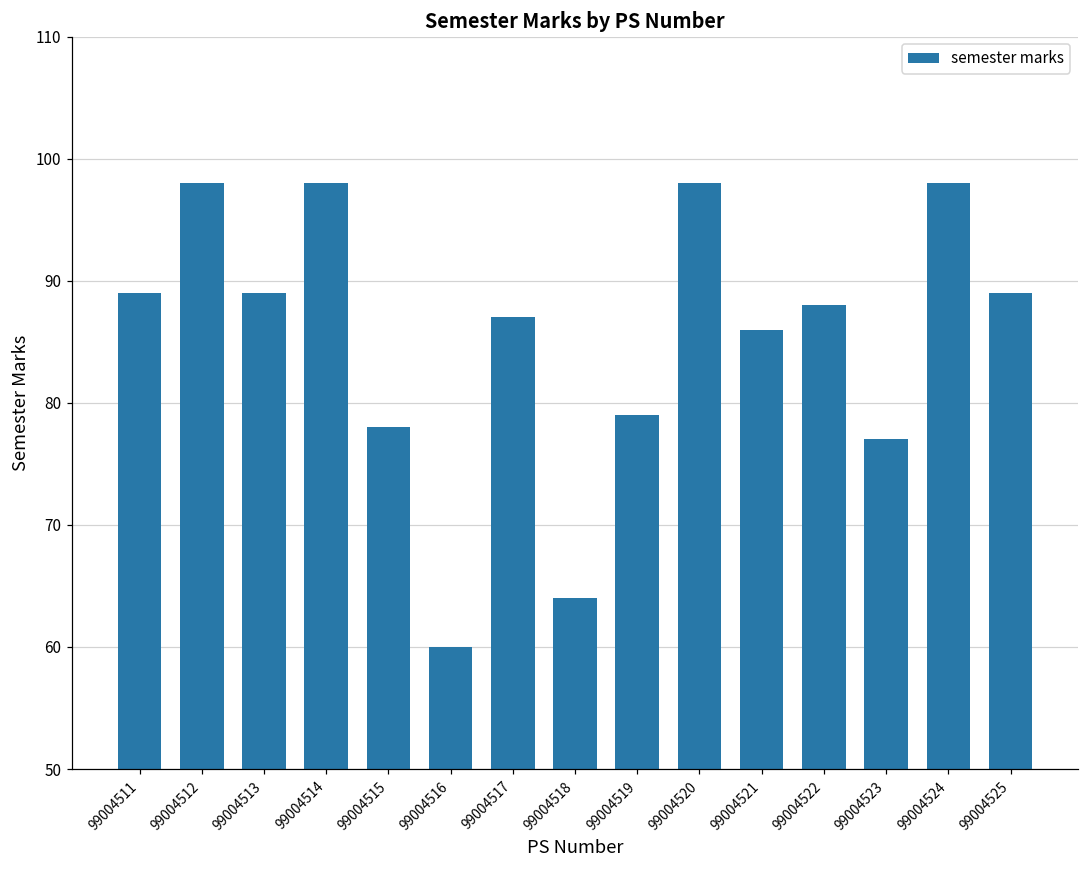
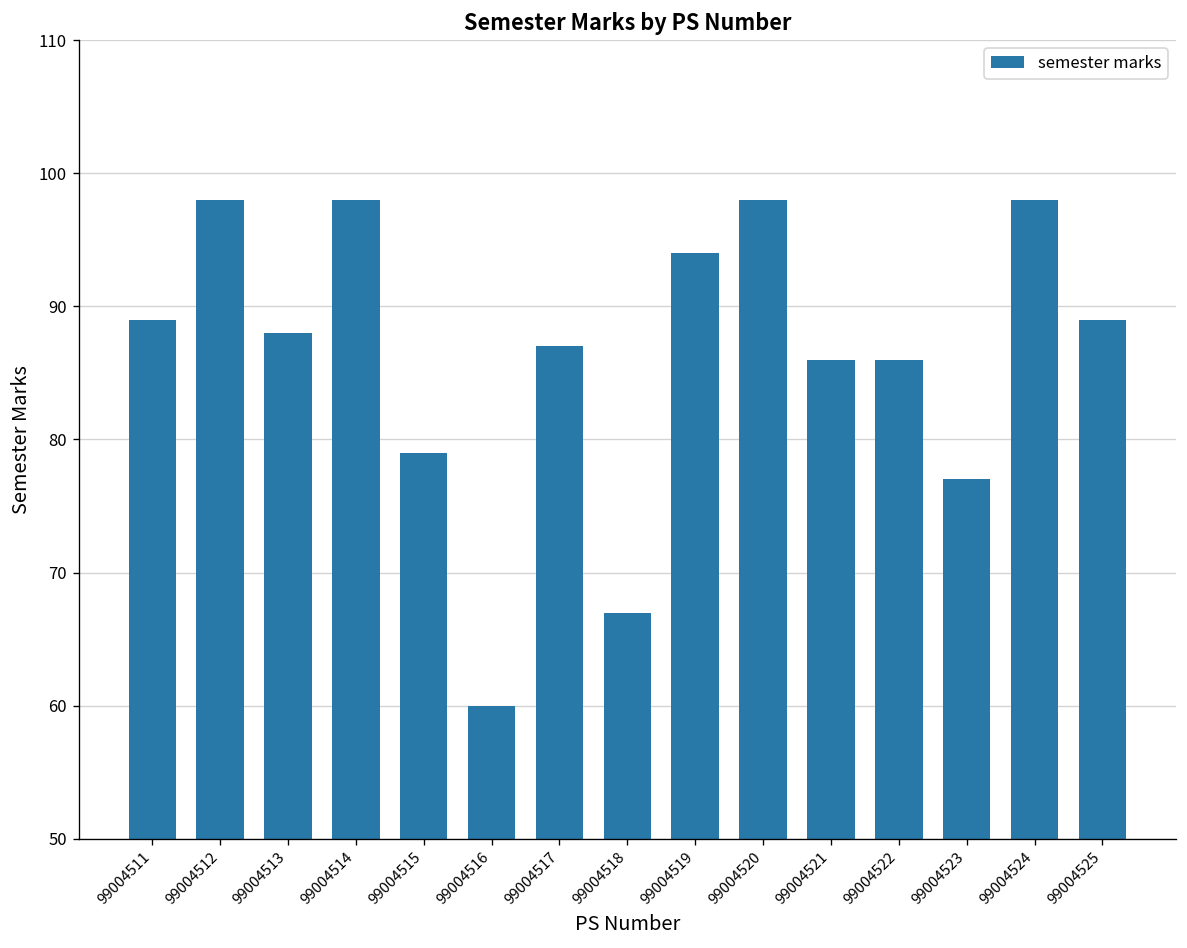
99004513: 89 -> 88
99004515: 78 -> 79
99004518: 64 -> 67
99004519: 79 -> 94
99004522: 88 -> 86
